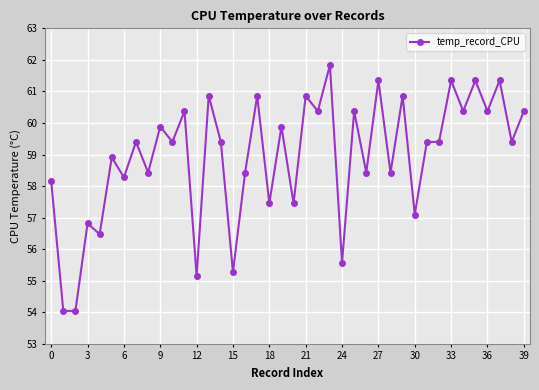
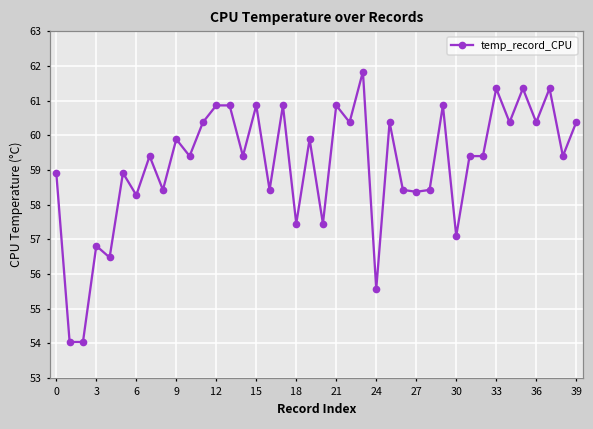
0: 58.2 -> 58.9
12: 55.2 -> 60.9
15: 55.3 -> 60.9
27: 61.3 -> 58.4
